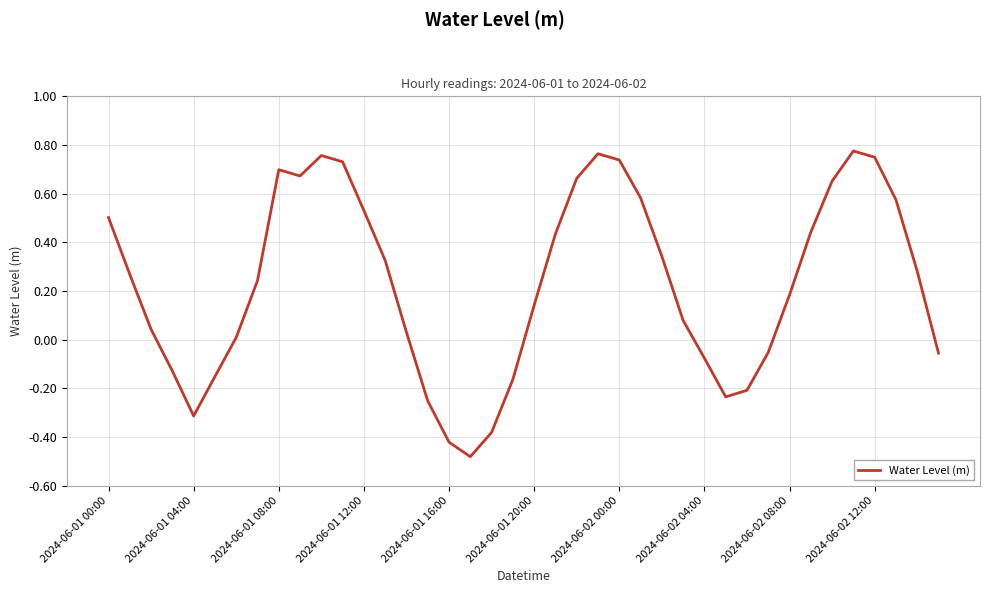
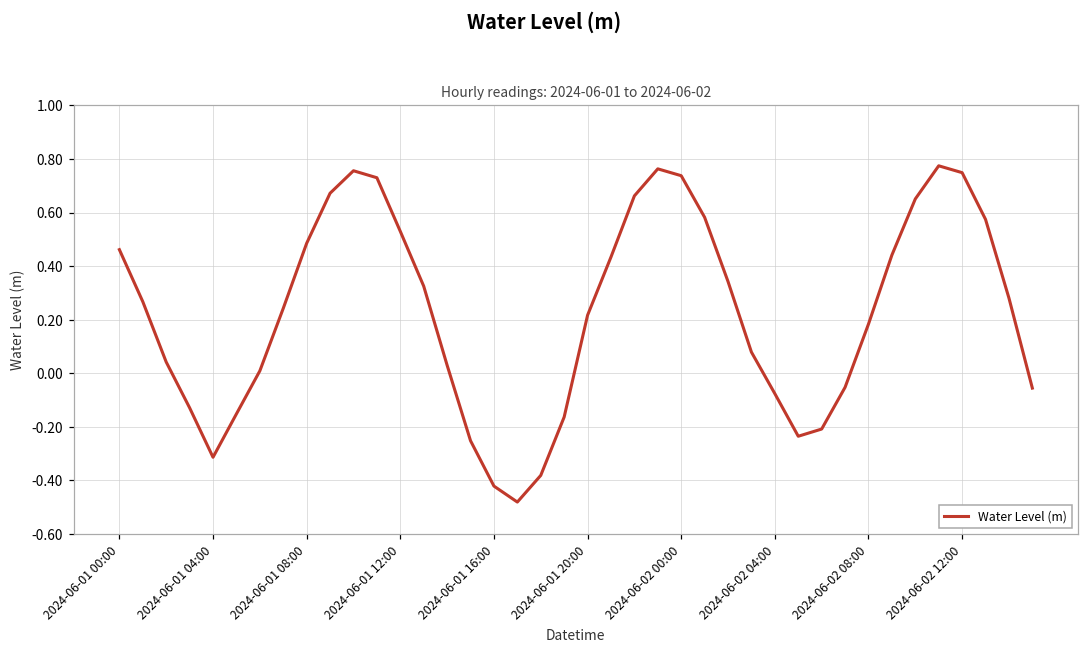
2024-06-01 00:00: 0.50 -> 0.46
2024-06-01 08:00: 0.70 -> 0.49
2024-06-01 20:00: 0.14 -> 0.22
